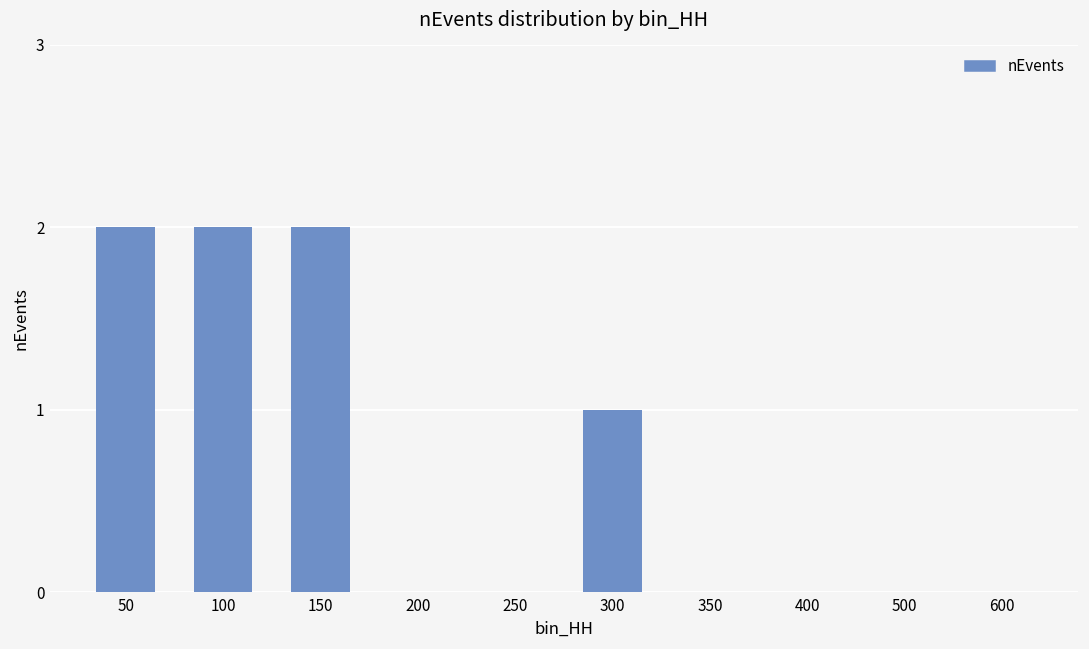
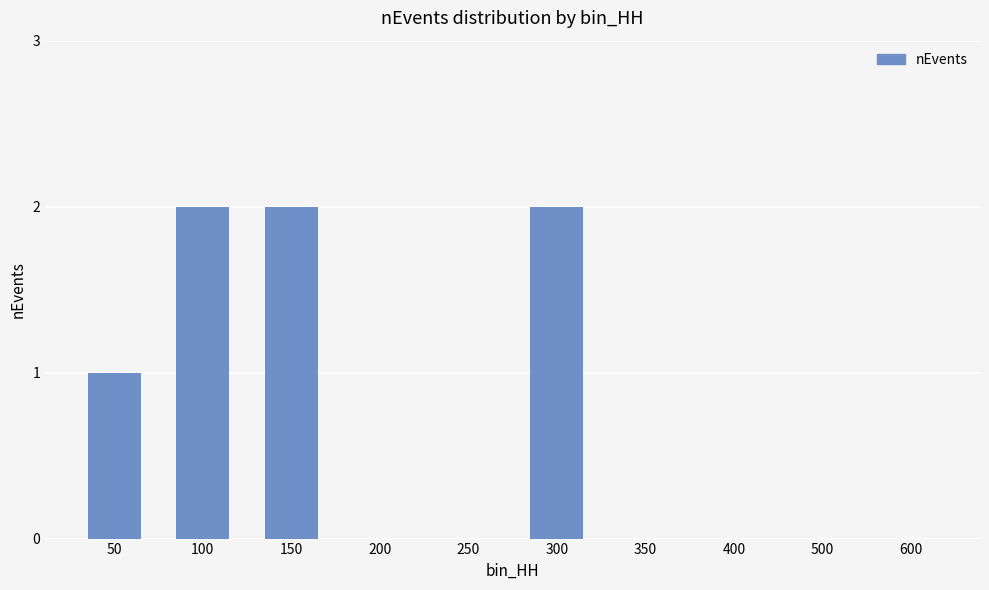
50: 2 -> 1
300: 1 -> 2
